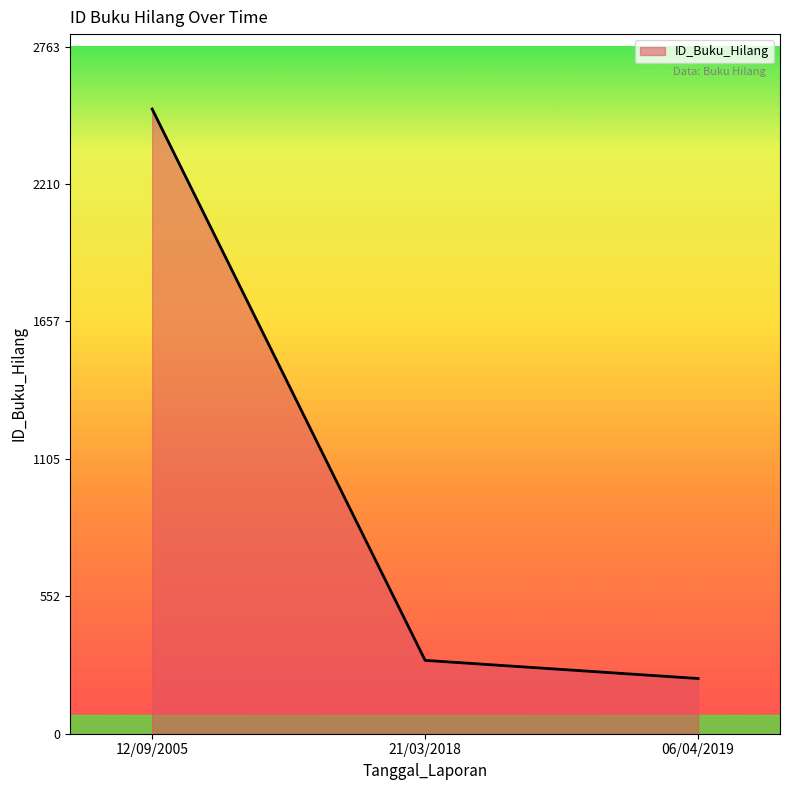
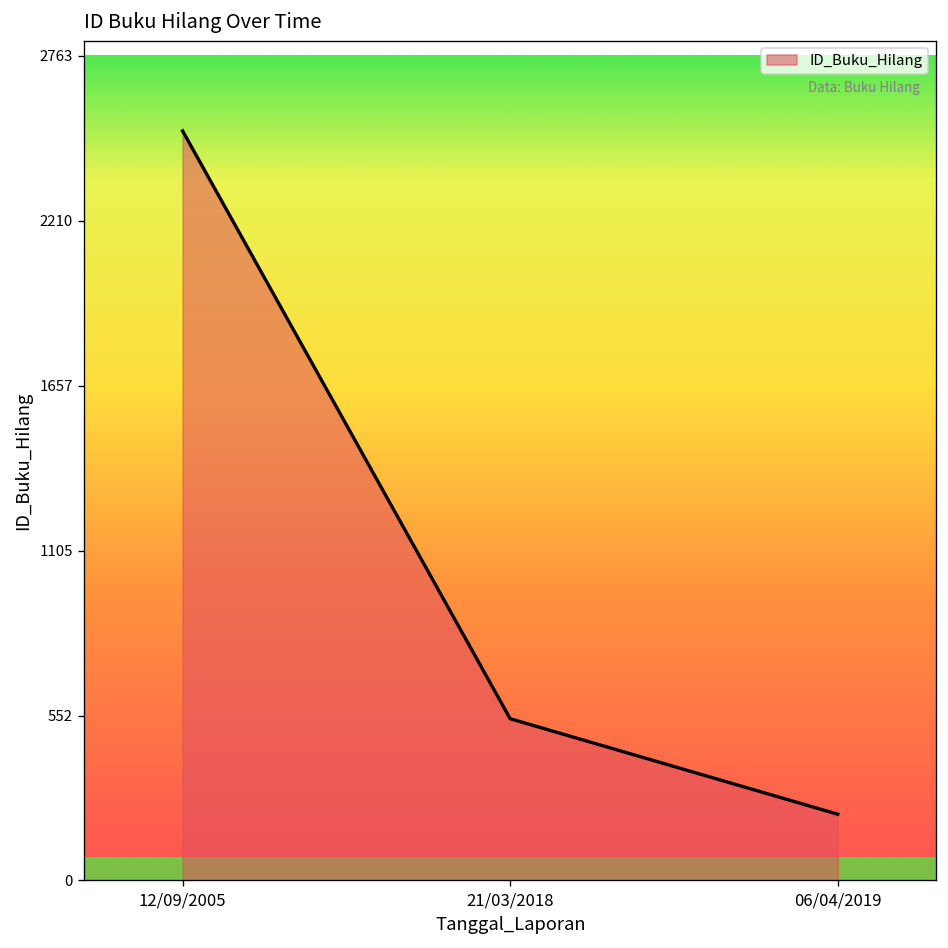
21/03/2018: 300 -> 540
